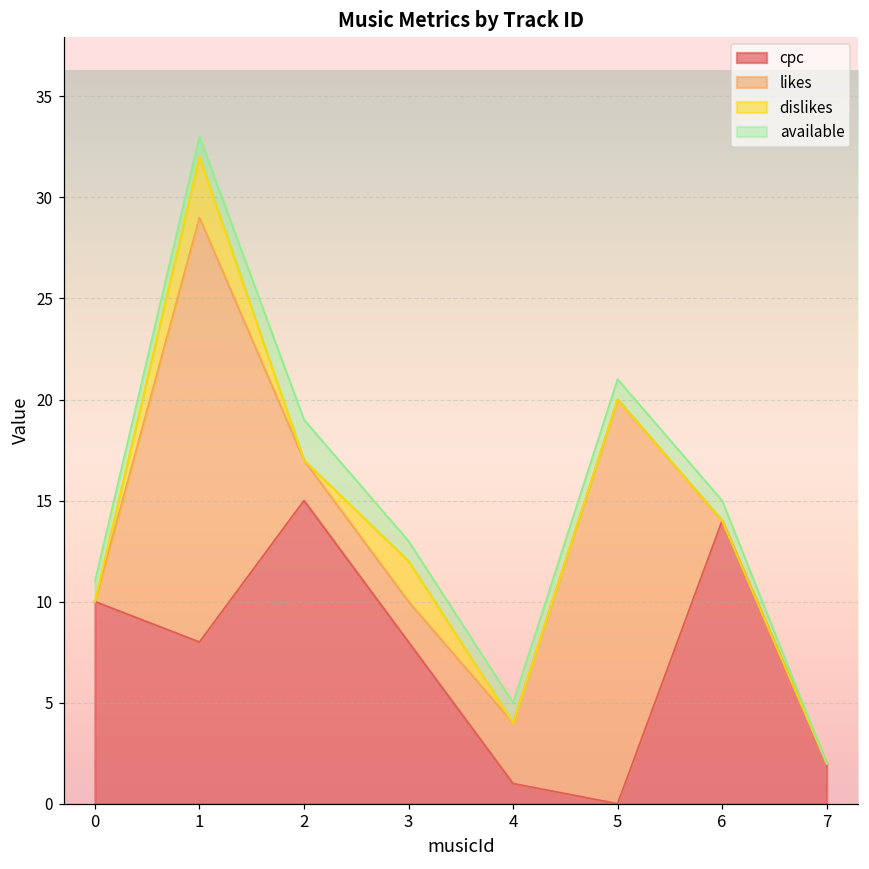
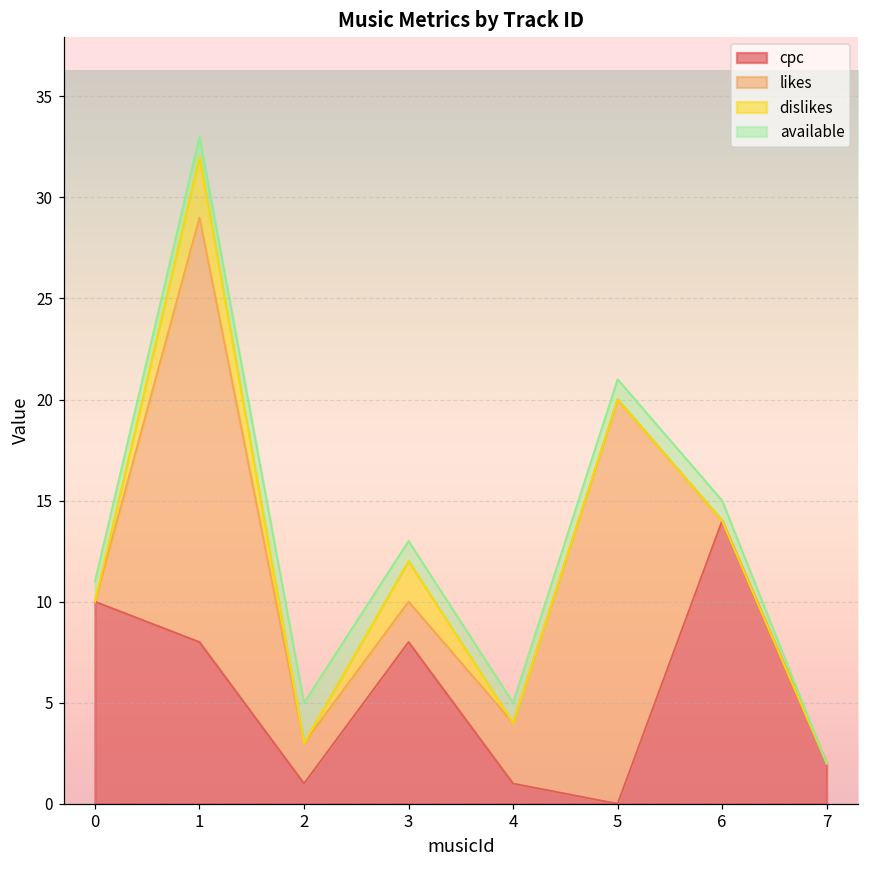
cpc, 2: 15 -> 1
